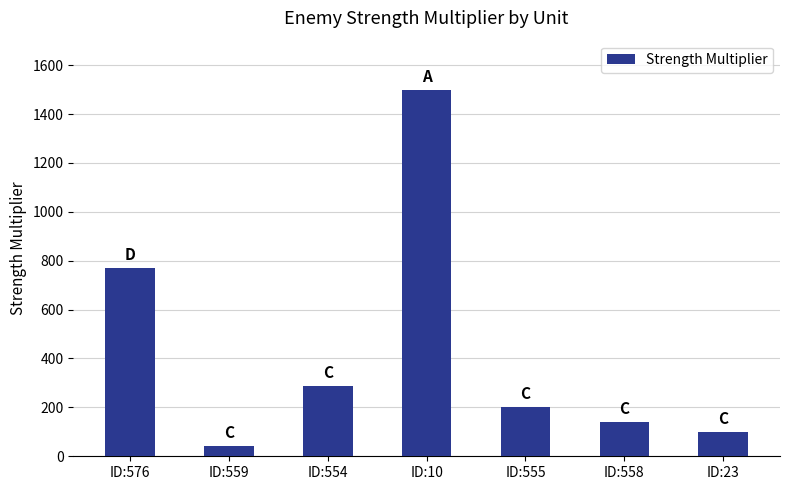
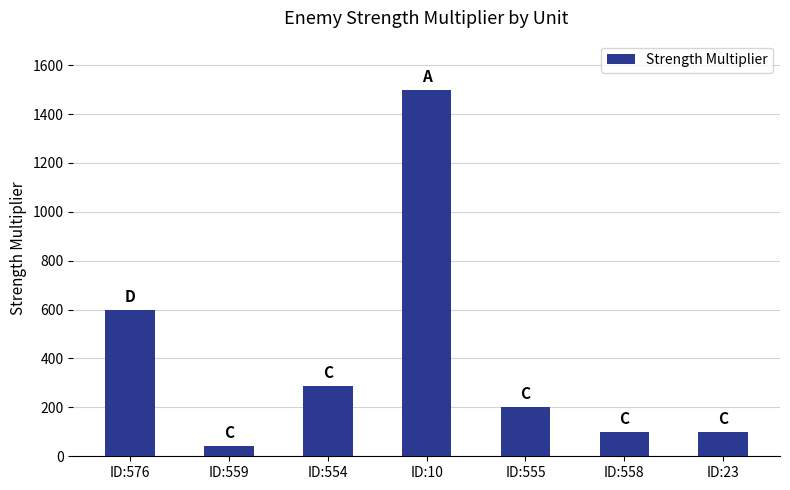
ID:576: 770 -> 600
ID:558: 140 -> 100
